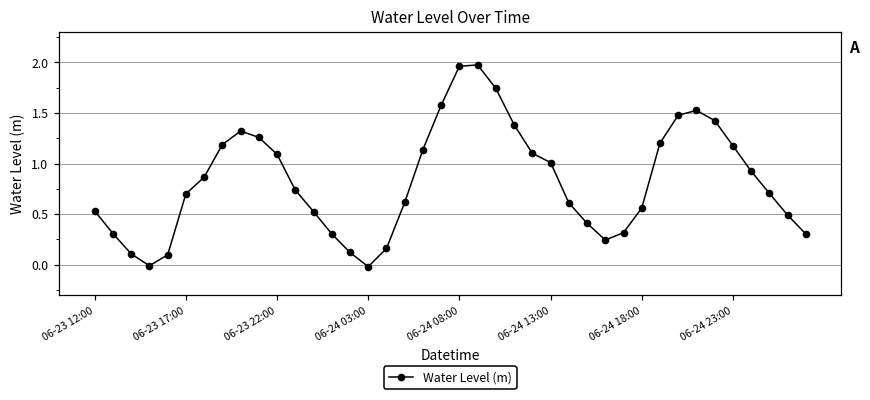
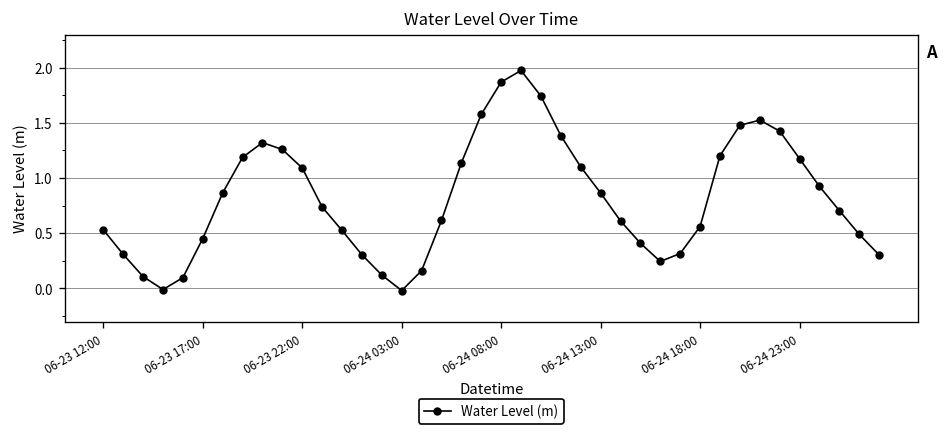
06-23 17:00: 0.7 -> 0.5
06-24 08:00: 2.0 -> 1.9
06-24 13:00: 1.0 -> 0.9
